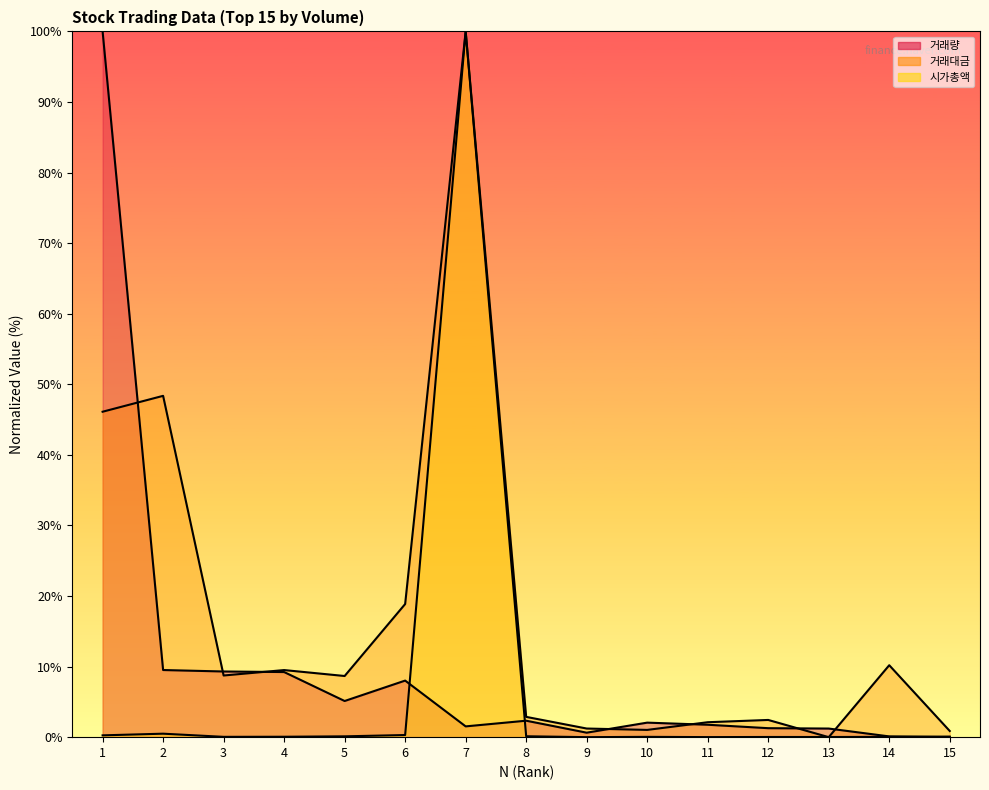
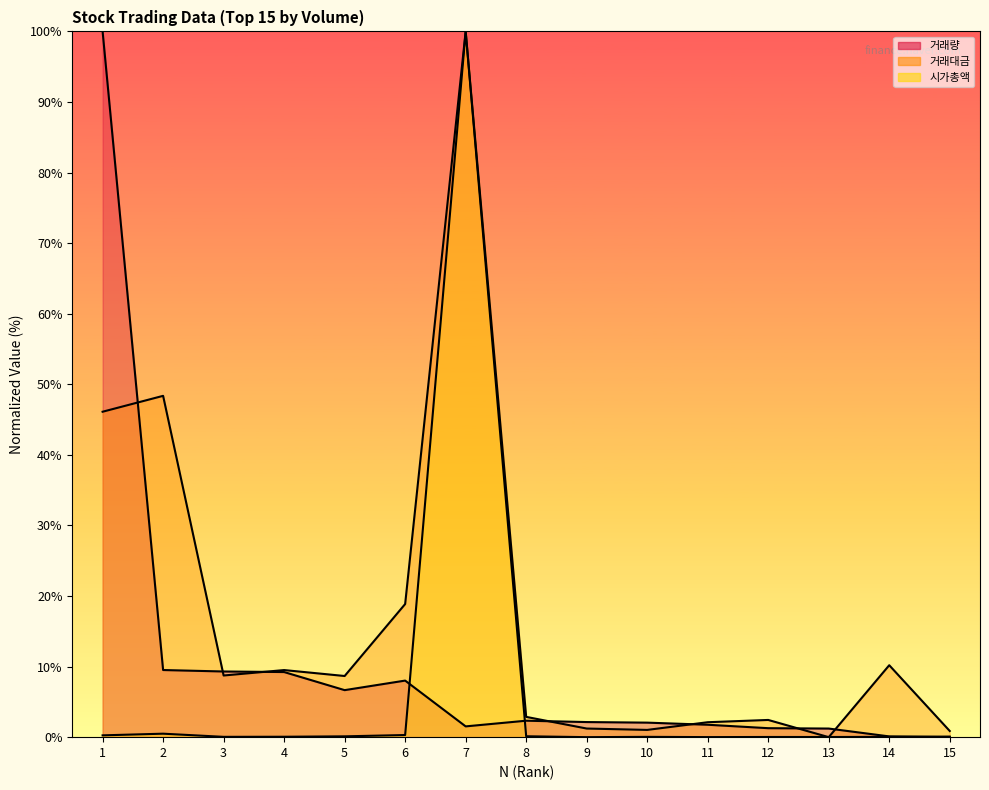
거래량, 5: 5% -> 7%
거래량, 9: 1% -> 2%
